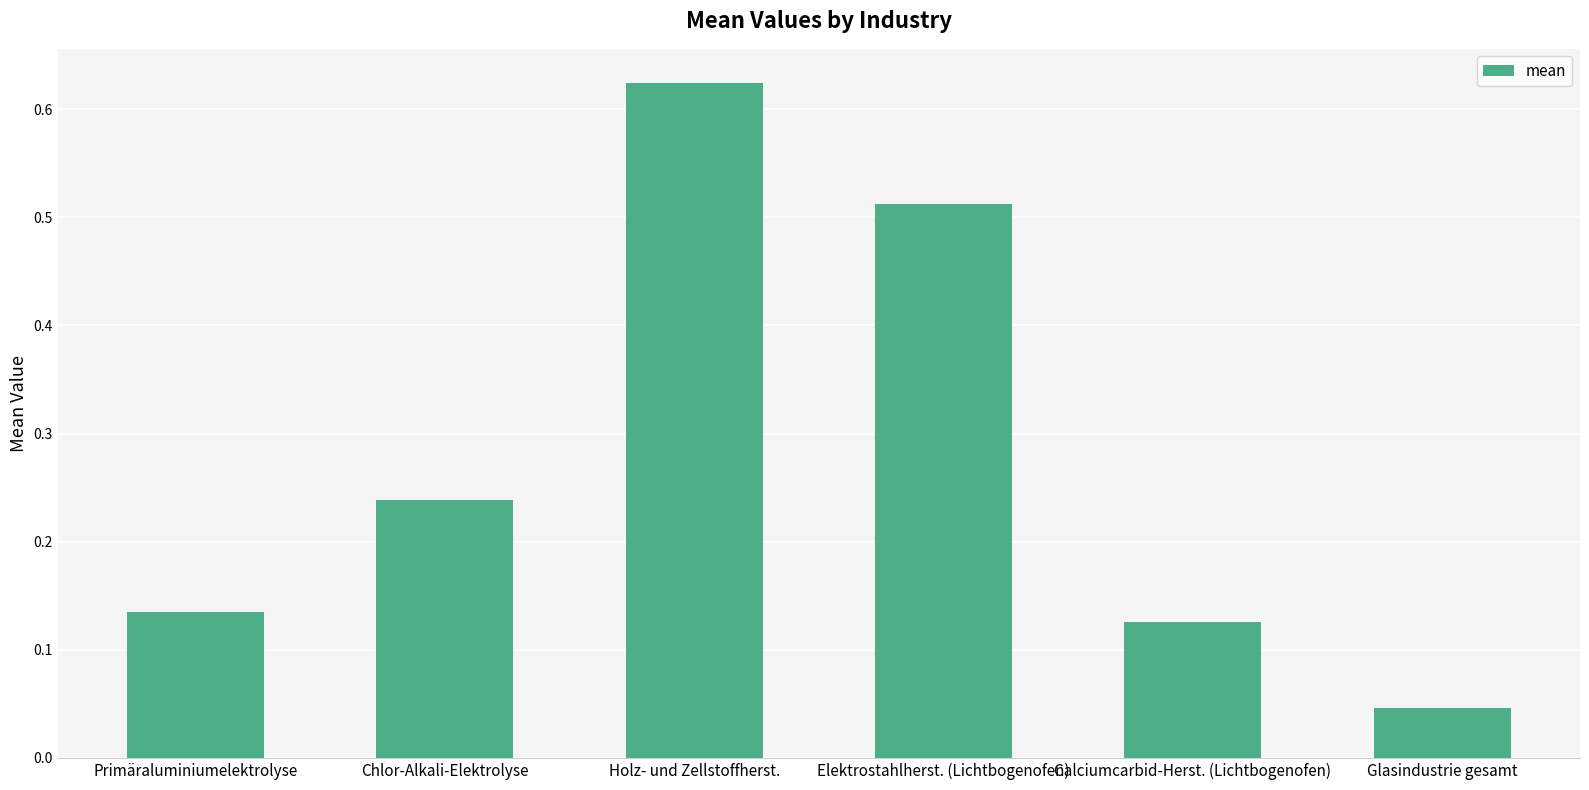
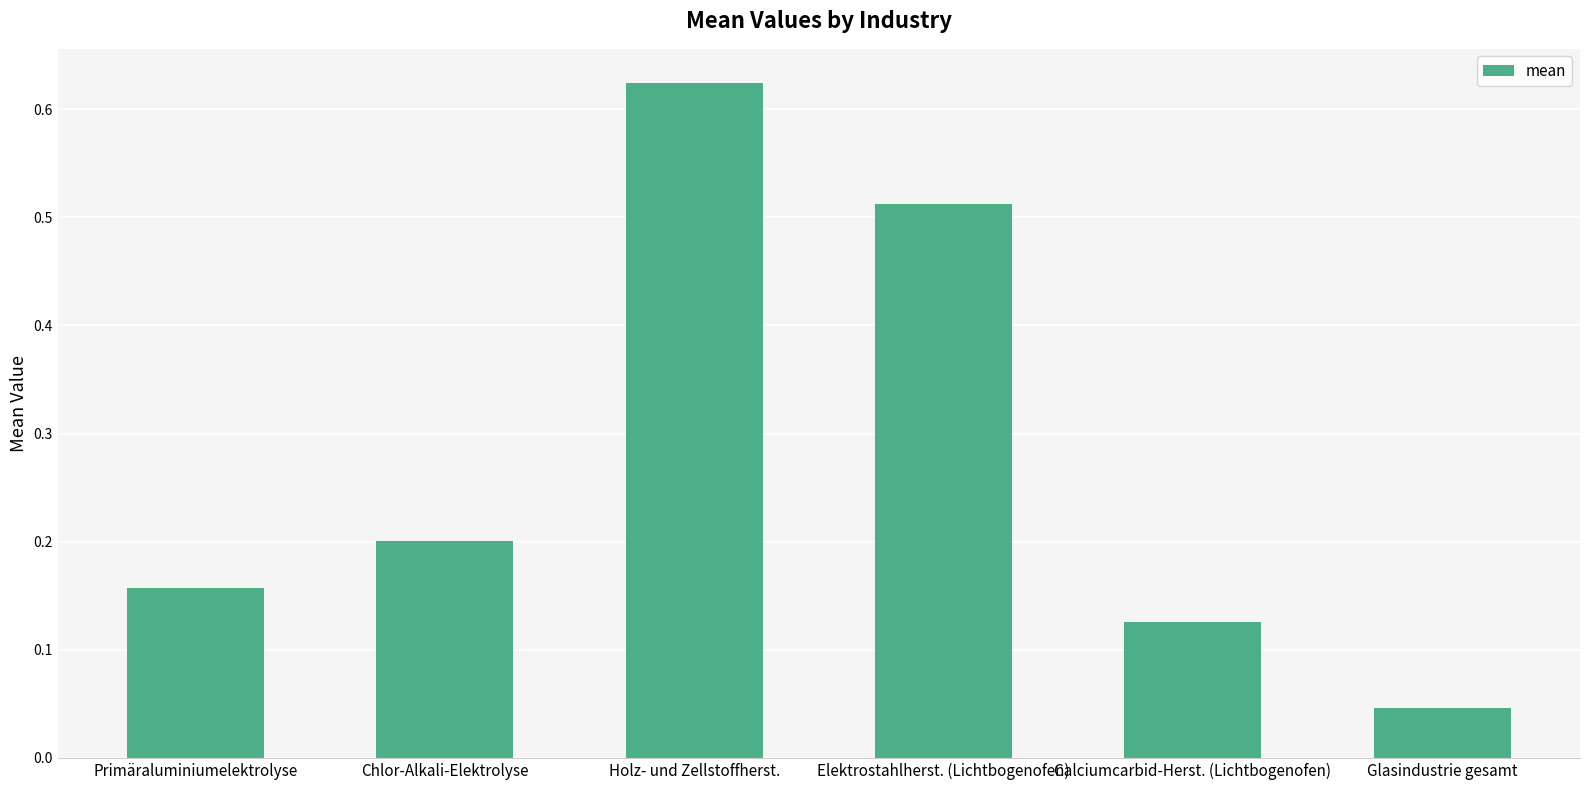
Primäraluminiumelektrolyse: 0.135 -> 0.157
Chlor-Alkali-Elektrolyse: 0.239 -> 0.201
